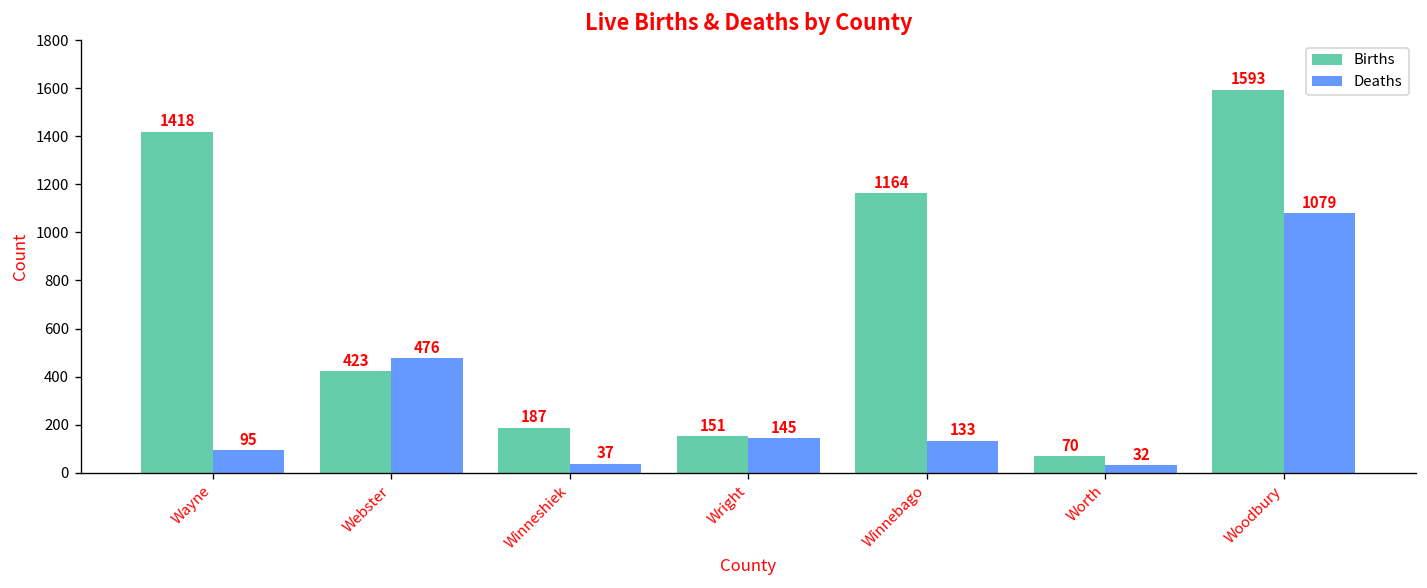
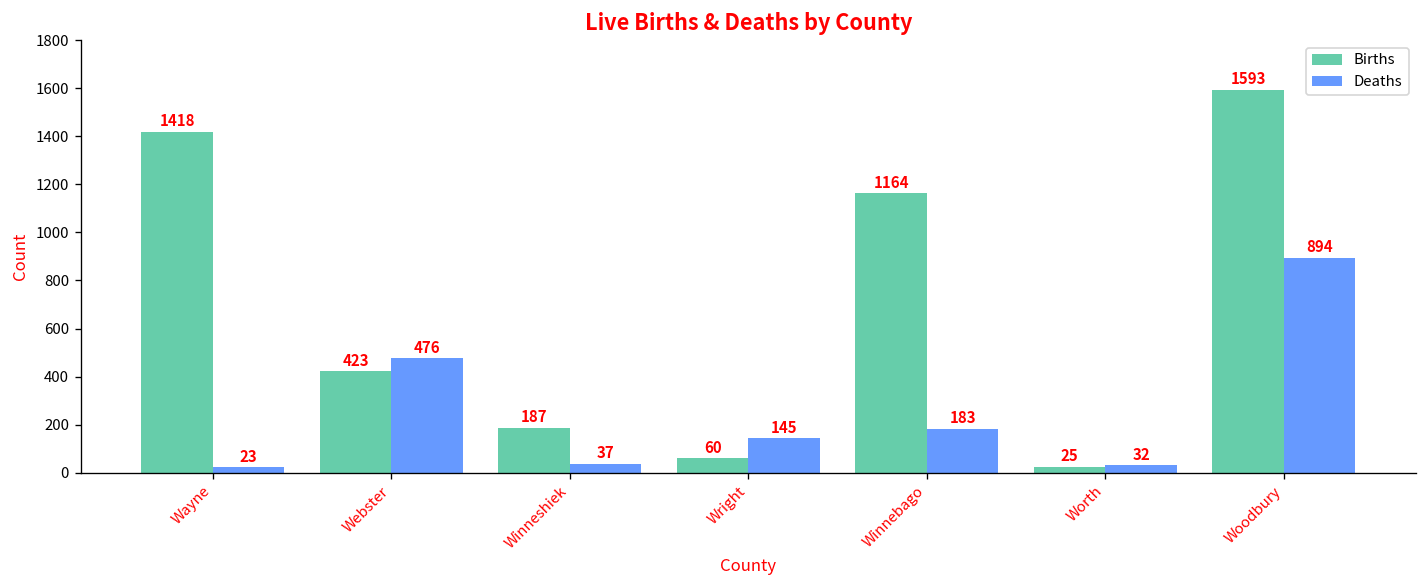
Deaths, Wayne: 95 -> 23
Births, Wright: 151 -> 60
Deaths, Winnebago: 133 -> 183
Births, Worth: 70 -> 25
Deaths, Woodbury: 1079 -> 894
